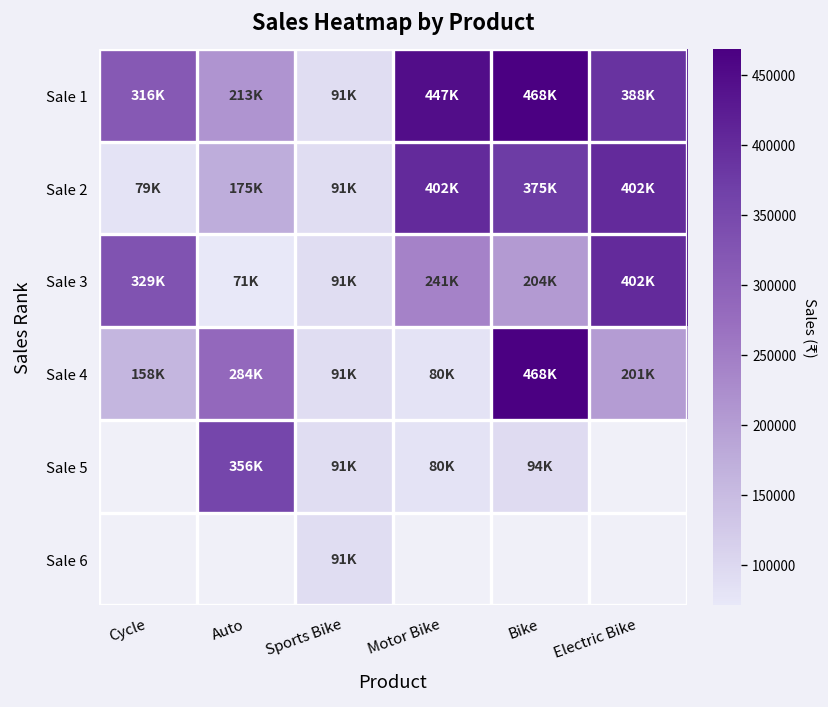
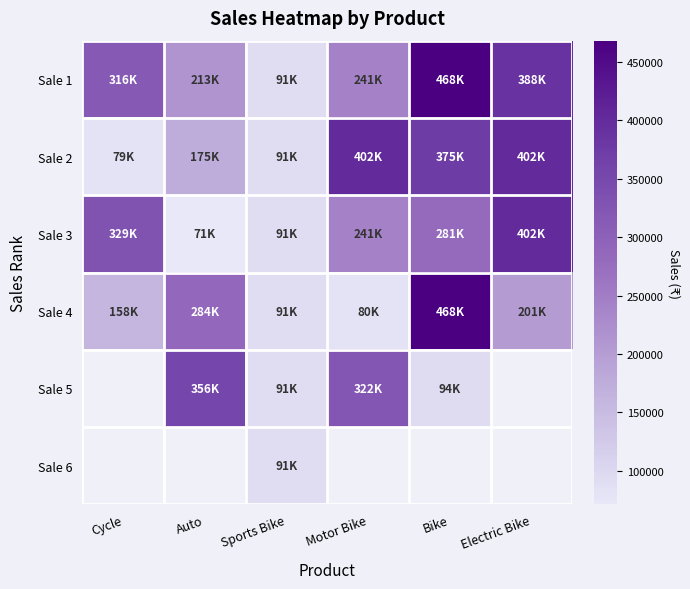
Sale 1, Motor Bike: 447K -> 241K
Sale 3, Bike: 204K -> 281K
Sale 5, Motor Bike: 80K -> 322K
